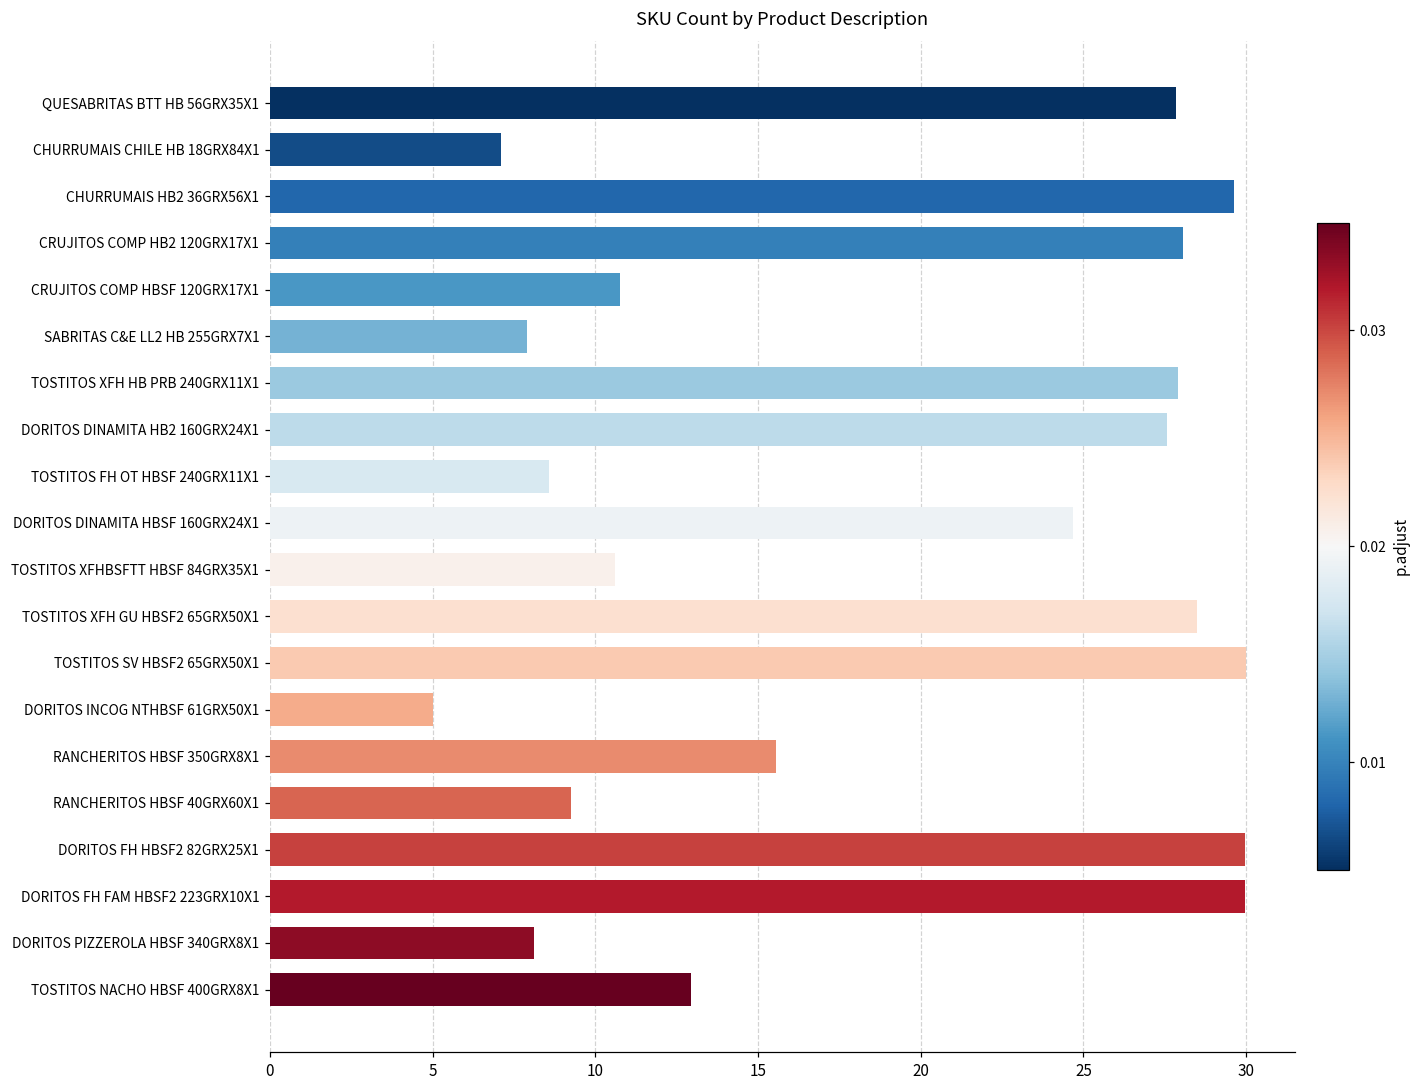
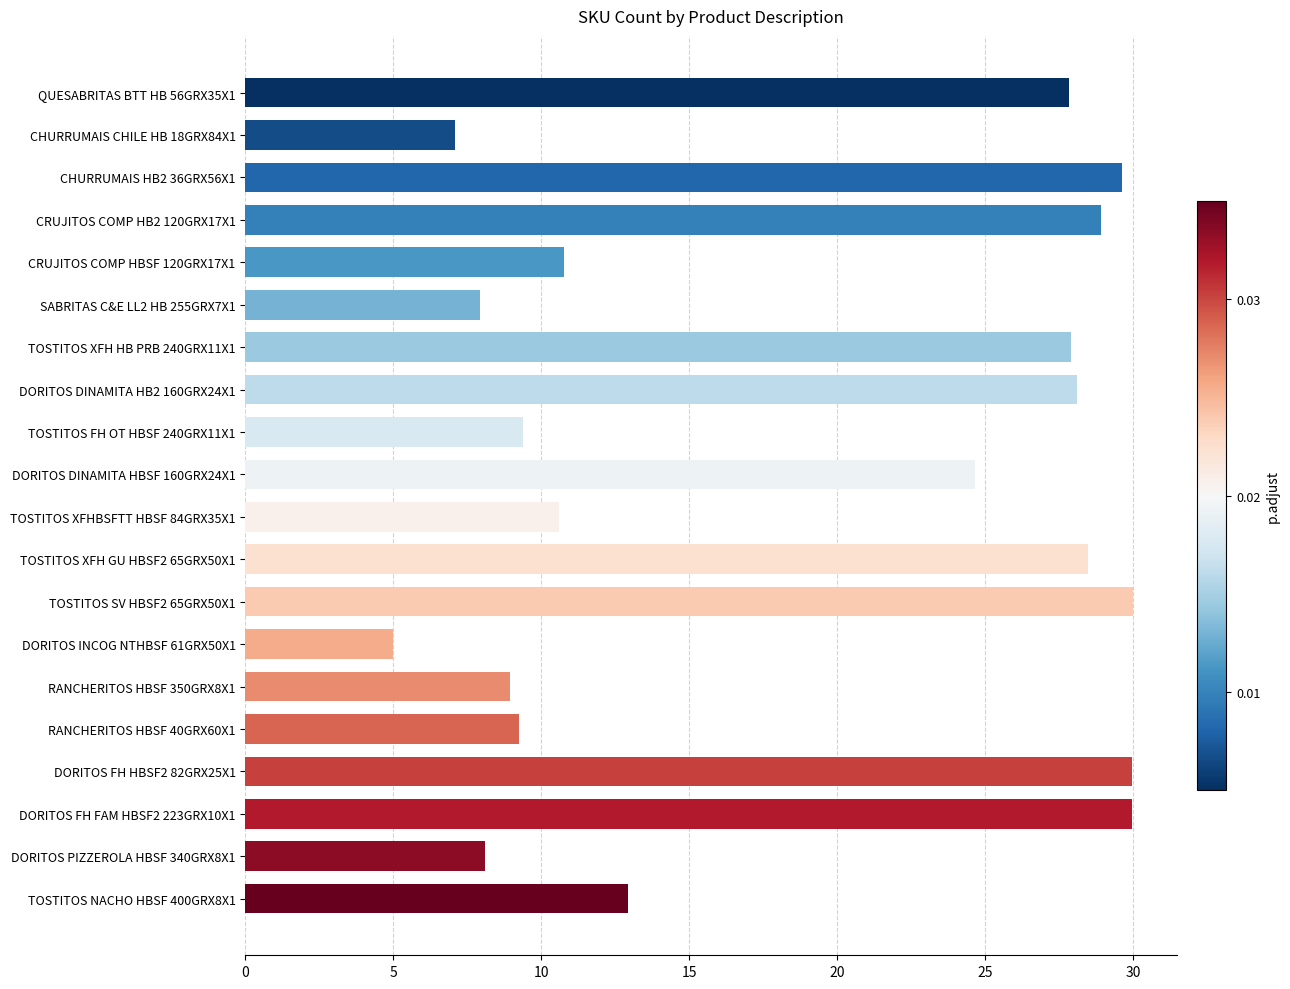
CRUJITOS COMP HB2 120GRX17X1: 28.1 -> 28.9
DORITOS DINAMITA HB2 160GRX24X1: 27.6 -> 28.1
TOSTITOS FH OT HBSF 240GRX11X1: 8.6 -> 9.4
RANCHERITOS HBSF 350GRX8X1: 15.6 -> 9.0
